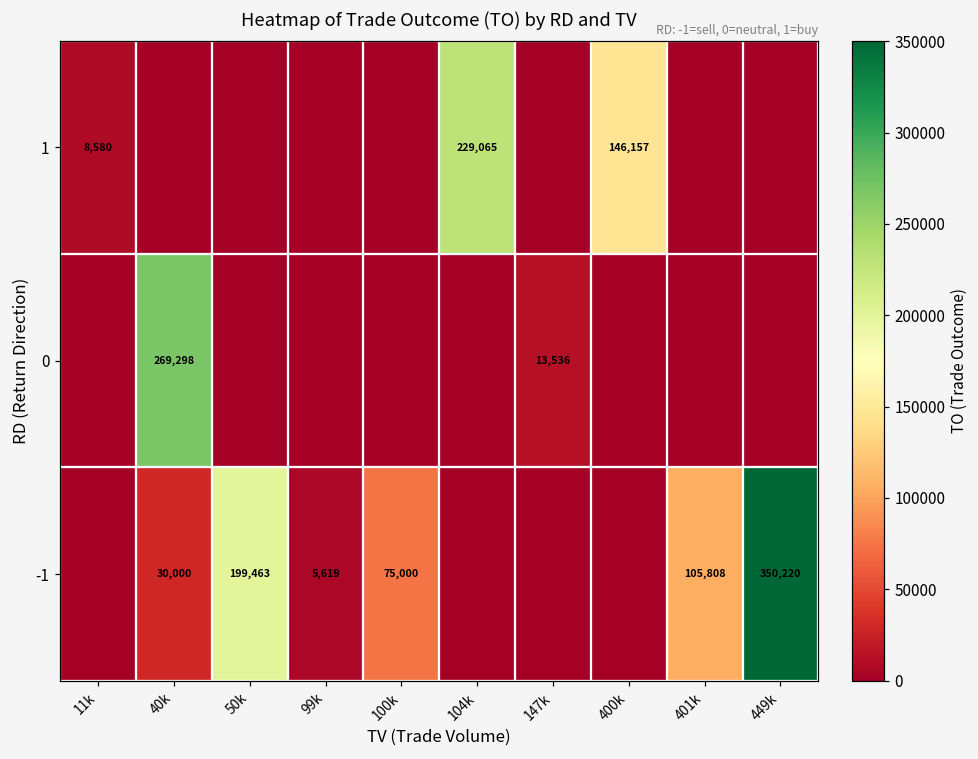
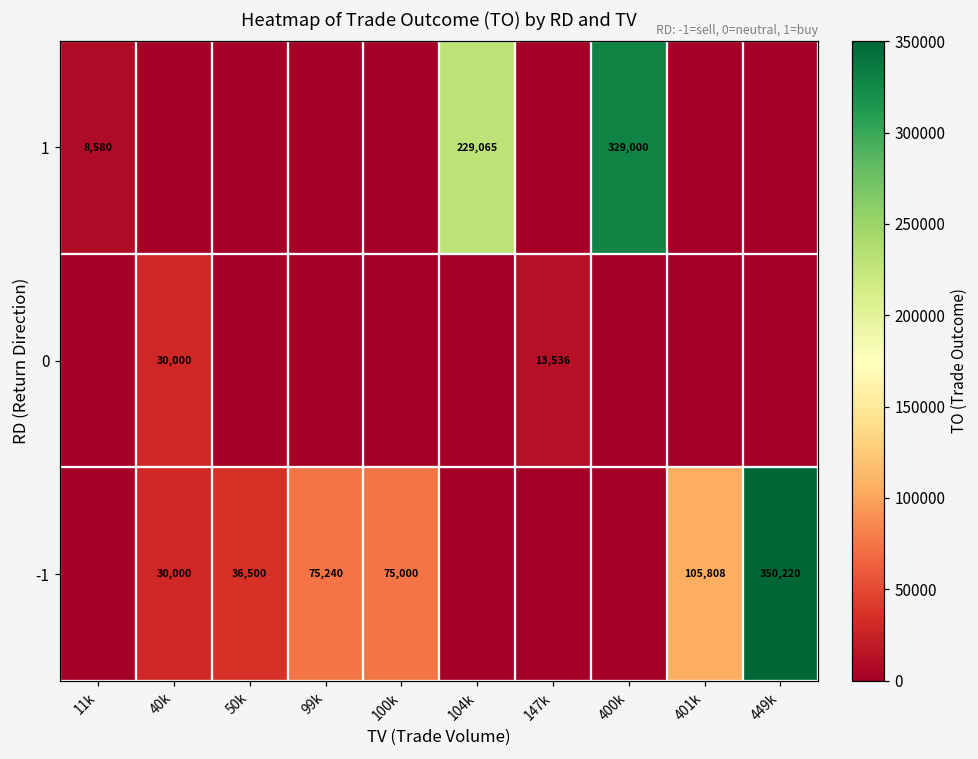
1, 400k: 146,157 -> 329,000
0, 40k: 269,298 -> 30,000
-1, 50k: 199,463 -> 36,500
-1, 99k: 5,619 -> 75,240
